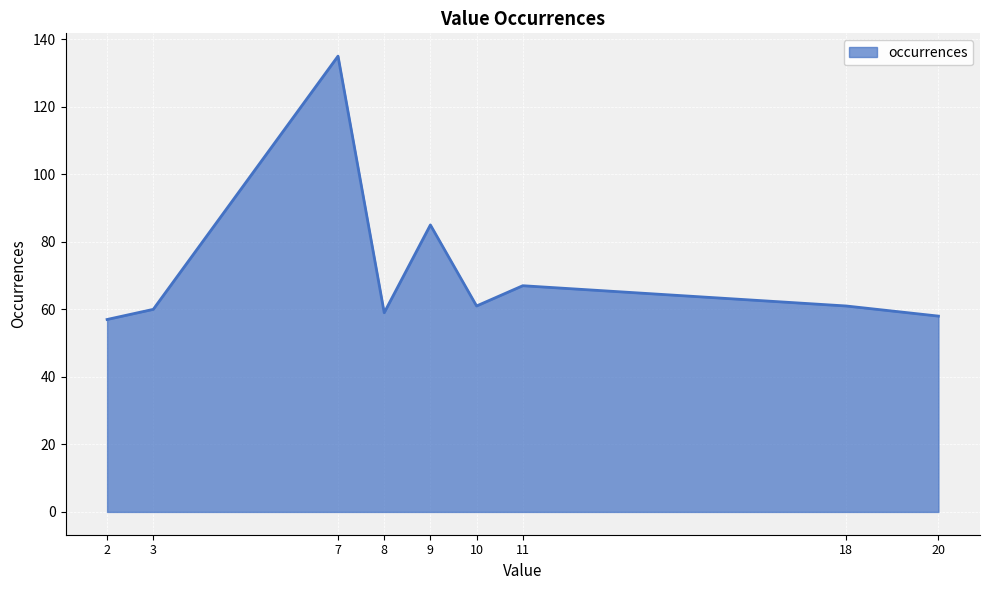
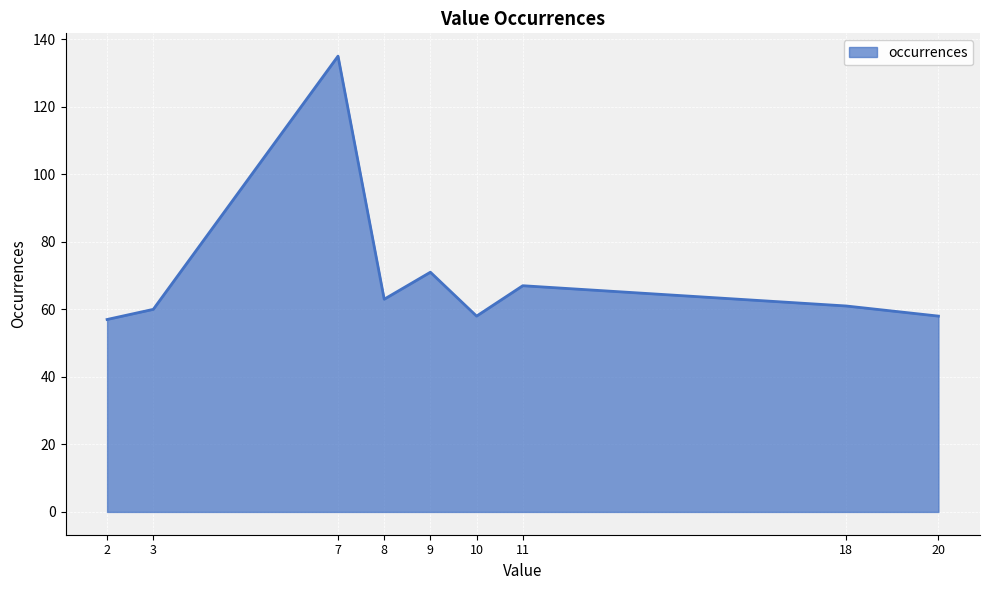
8: 59 -> 63
9: 85 -> 71
10: 61 -> 58
